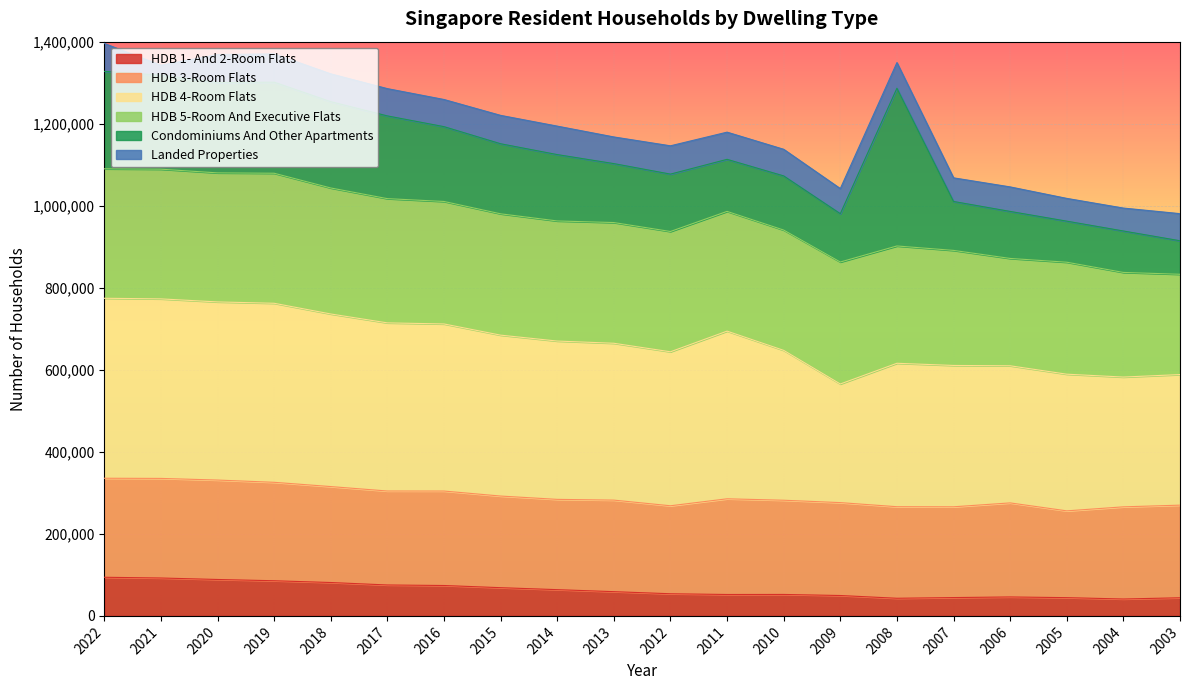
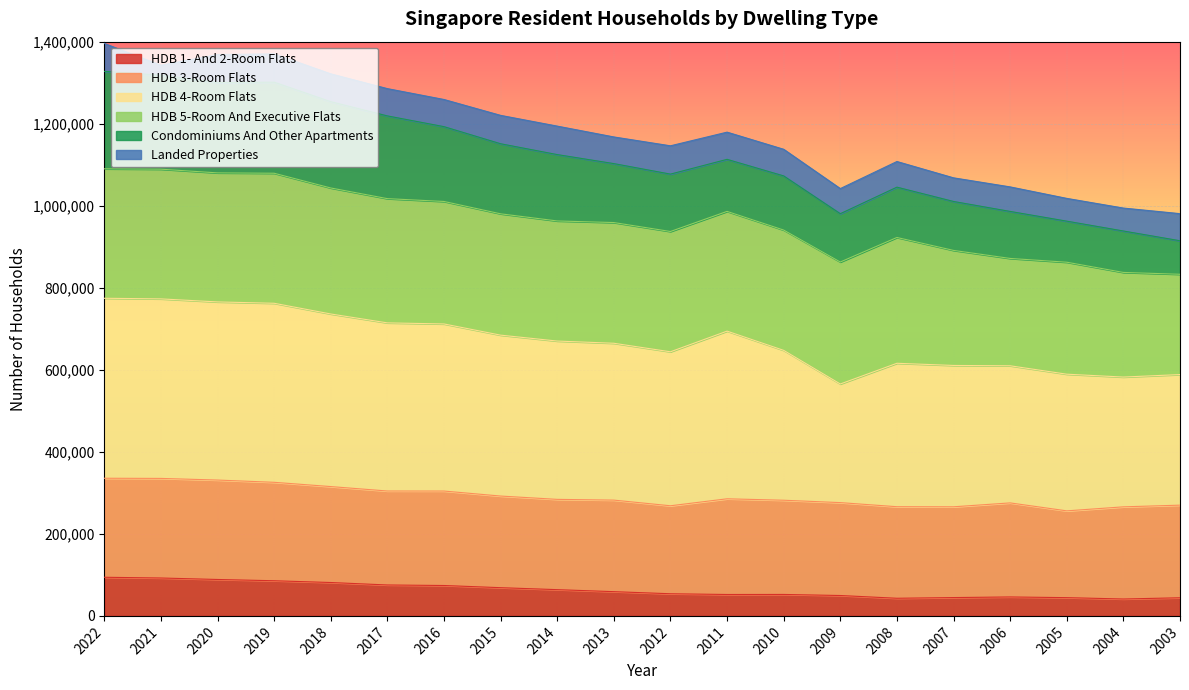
HDB 5-Room And Executive Flats, 2008: 290,000 -> 310,000
Condominiums And Other Apartments, 2008: 380,000 -> 120,000
